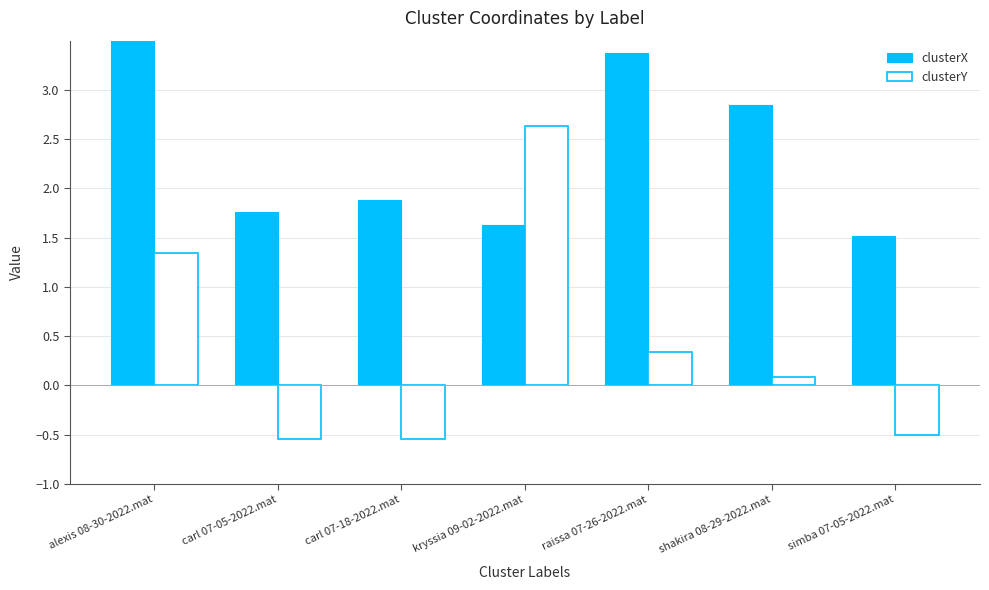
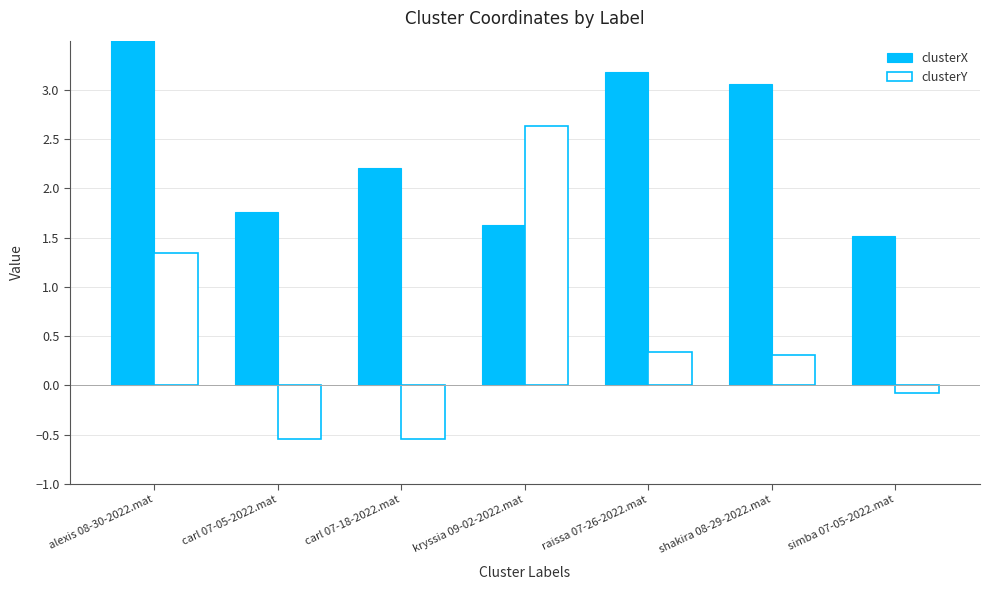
clusterX, carl 07-18-2022.mat: 1.9 -> 2.2
clusterX, raissa 07-26-2022.mat: 3.4 -> 3.2
clusterX, shakira 08-29-2022.mat: 2.8 -> 3.1
clusterY, shakira 08-29-2022.mat: 0.1 -> 0.3
clusterY, simba 07-05-2022.mat: -0.5 -> -0.1
